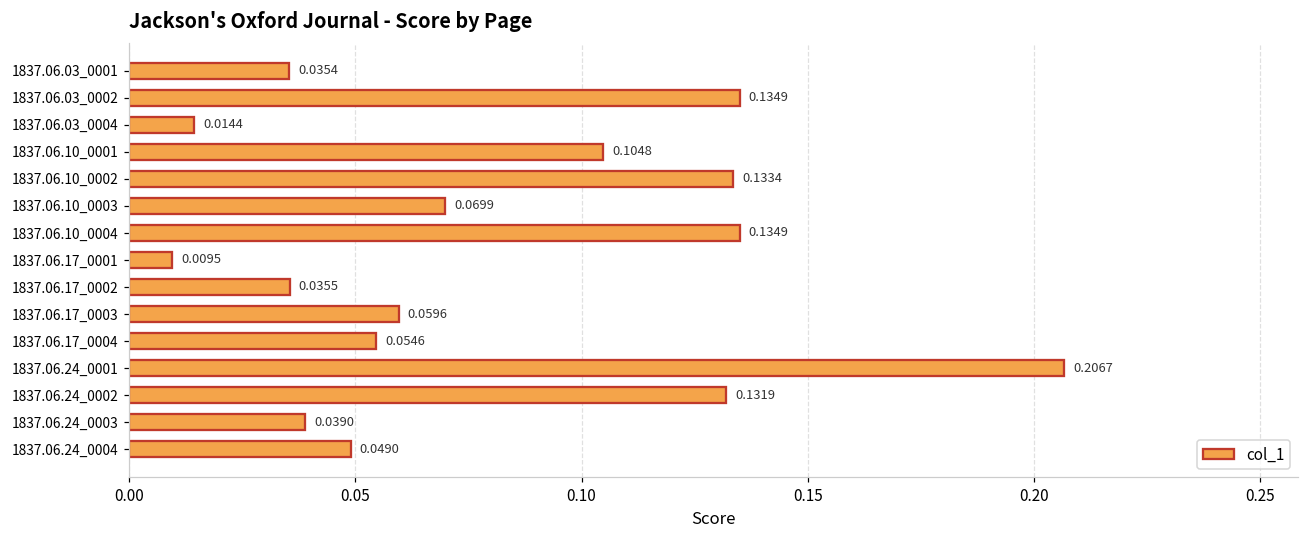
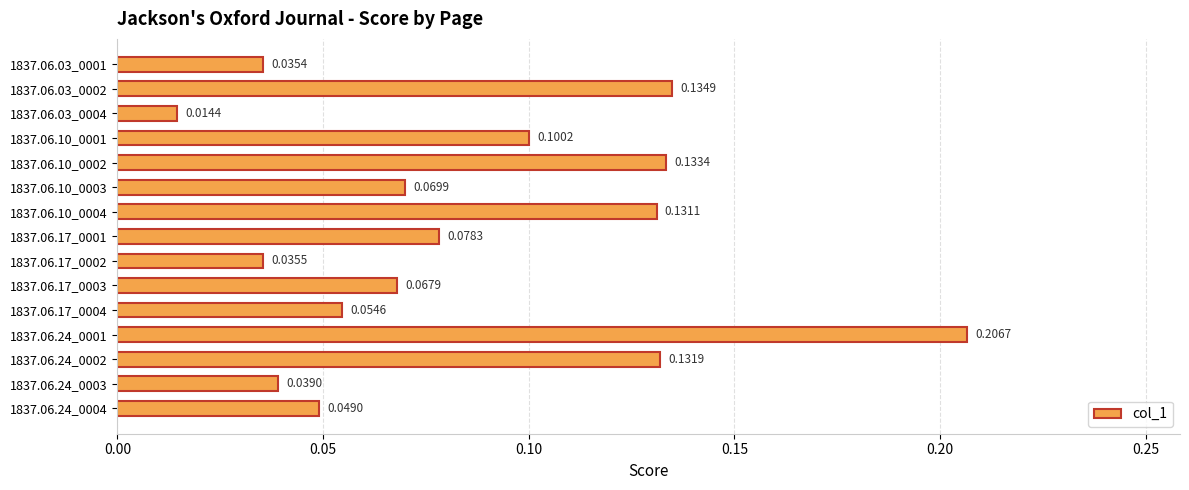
1837.06.10_0001: 0.1048 -> 0.1002
1837.06.10_0004: 0.1349 -> 0.1311
1837.06.17_0001: 0.0095 -> 0.0783
1837.06.17_0003: 0.0596 -> 0.0679
